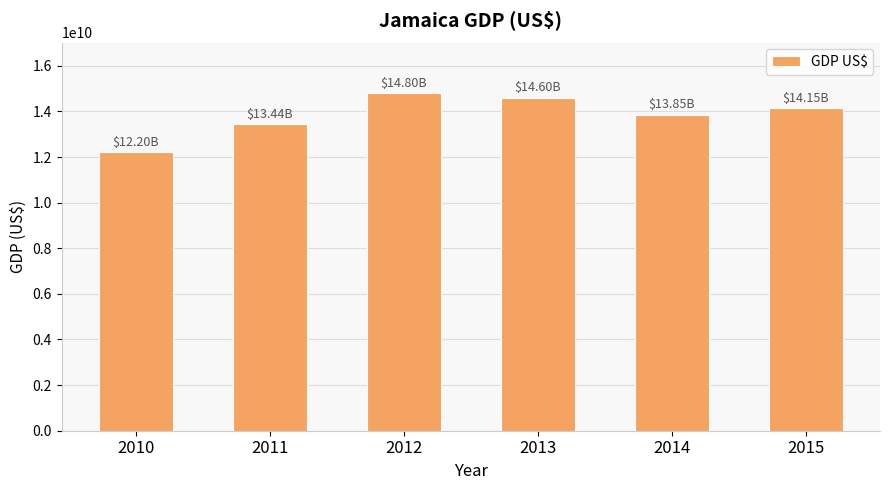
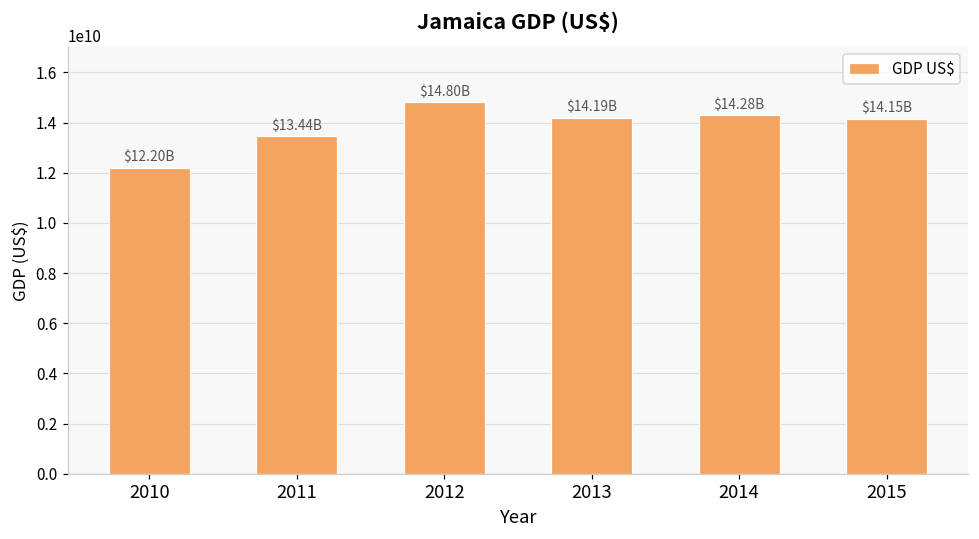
2013: $14.60B -> $14.19B
2014: $13.85B -> $14.28B
